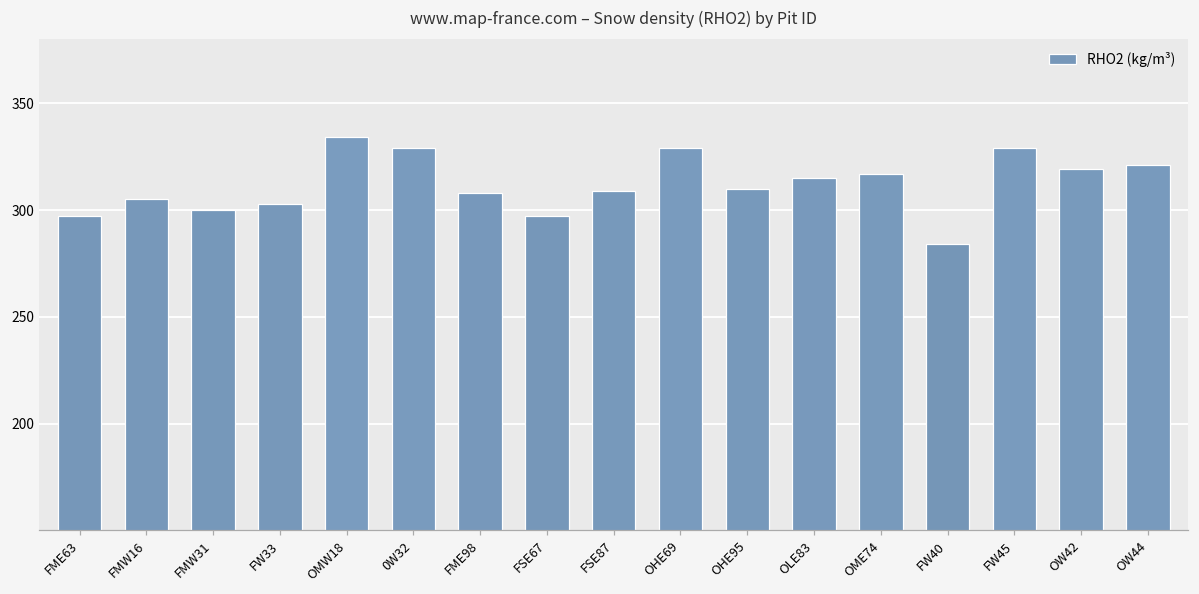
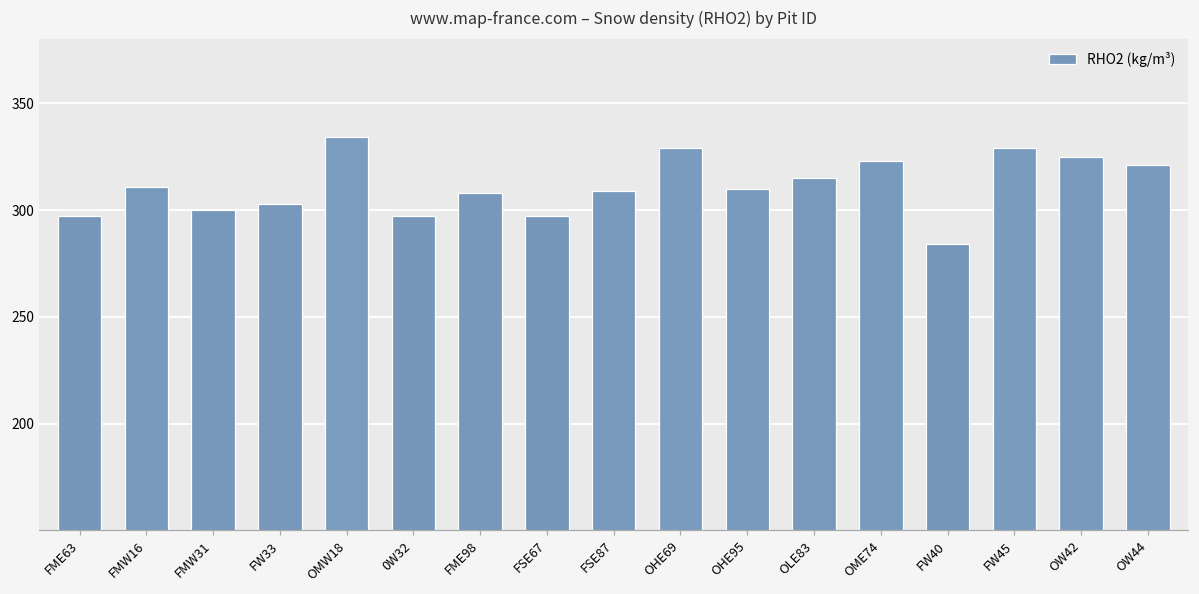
FMW16: 305 -> 311
0W32: 329 -> 297
OME74: 317 -> 323
OW42: 319 -> 325
